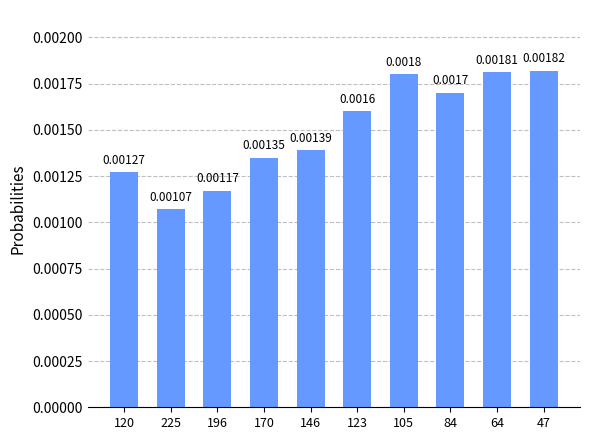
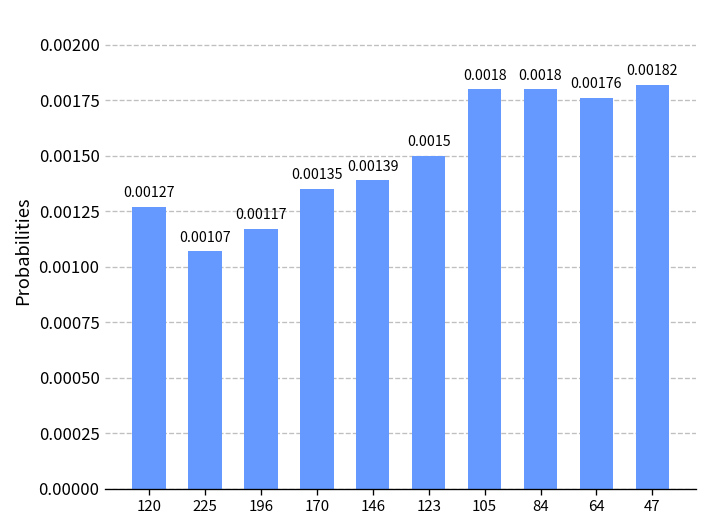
123: 0.0016 -> 0.0015
84: 0.0017 -> 0.0018
64: 0.00181 -> 0.00176
